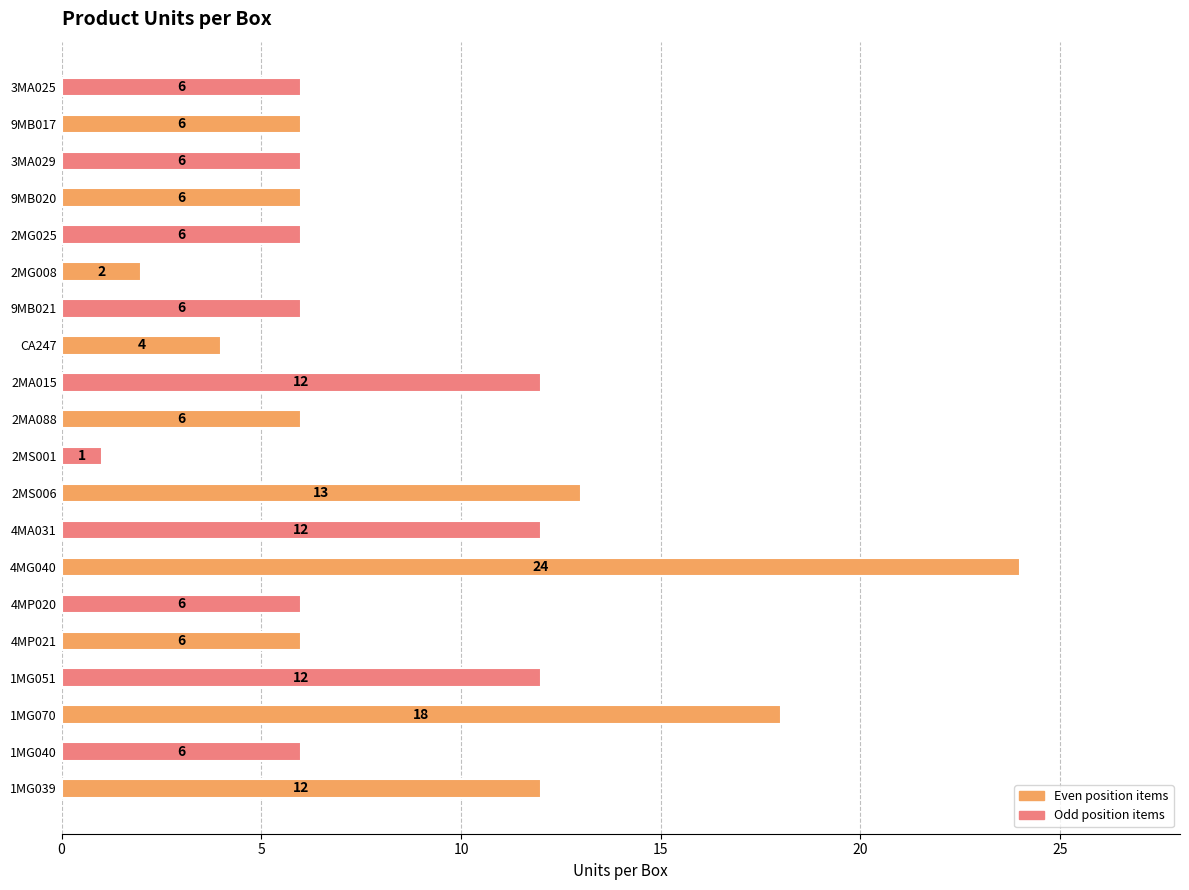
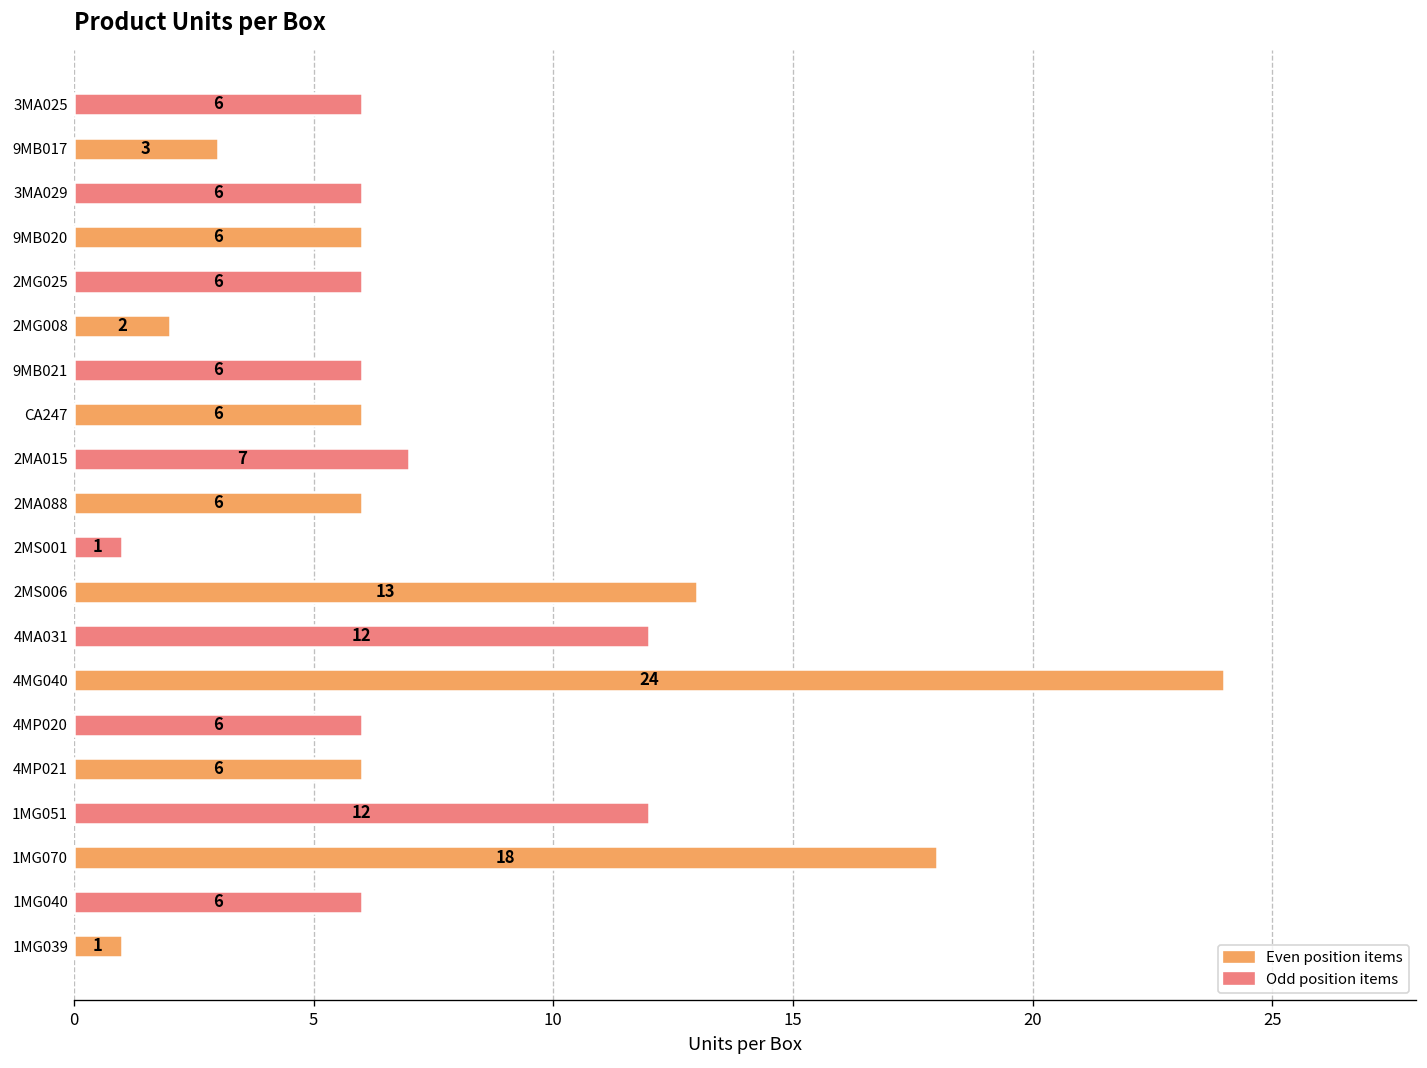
9MB017: 6 -> 3
CA247: 4 -> 6
2MA015: 12 -> 7
1MG039: 12 -> 1
